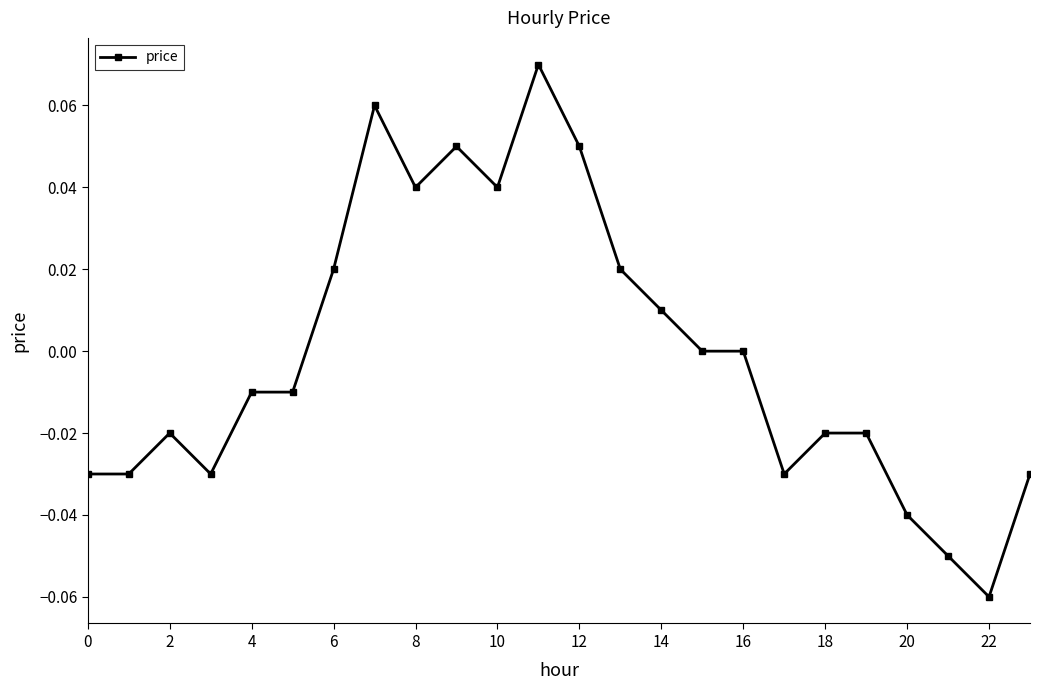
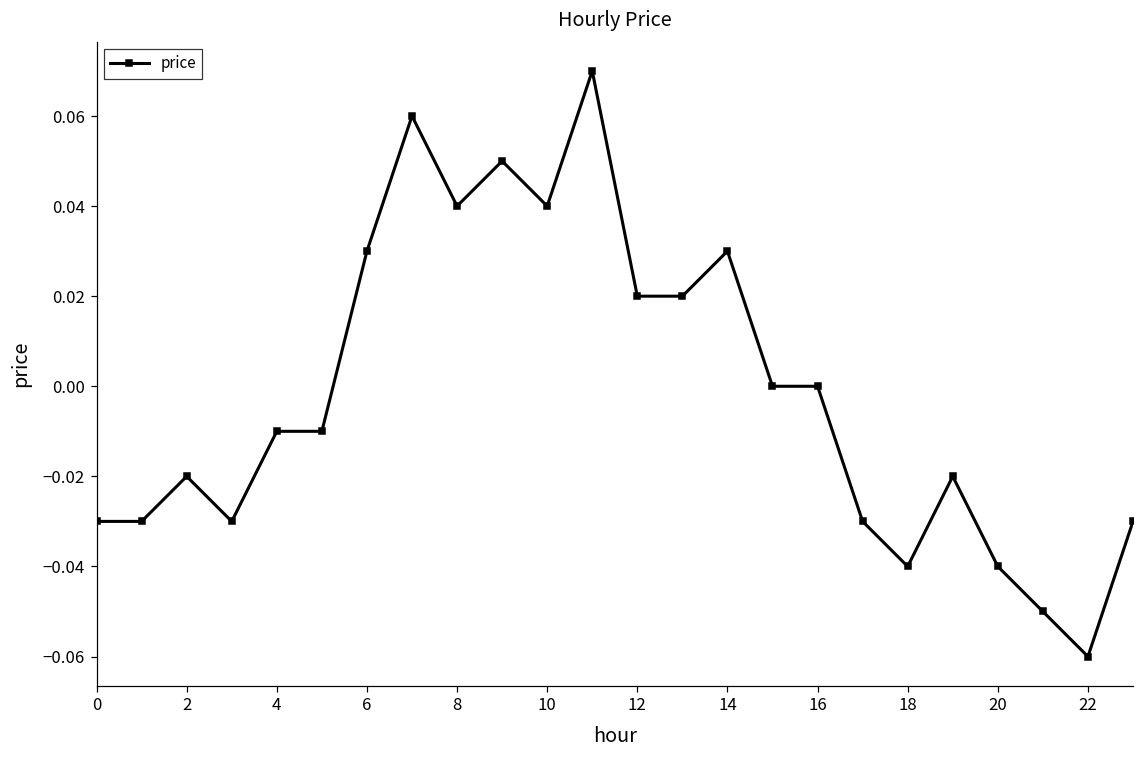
6: 0.02 -> 0.03
12: 0.05 -> 0.02
14: 0.01 -> 0.03
18: -0.02 -> -0.04
